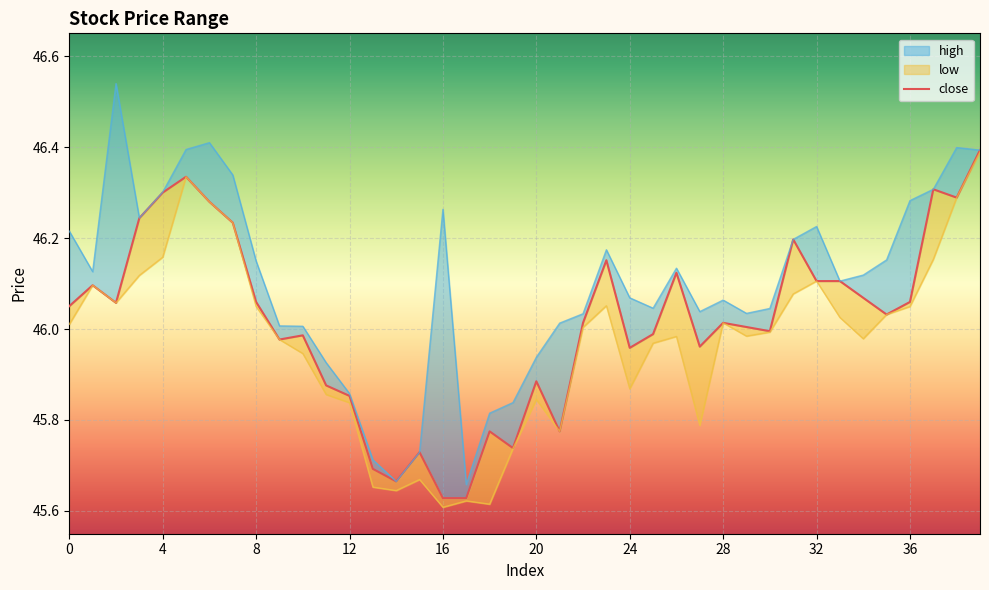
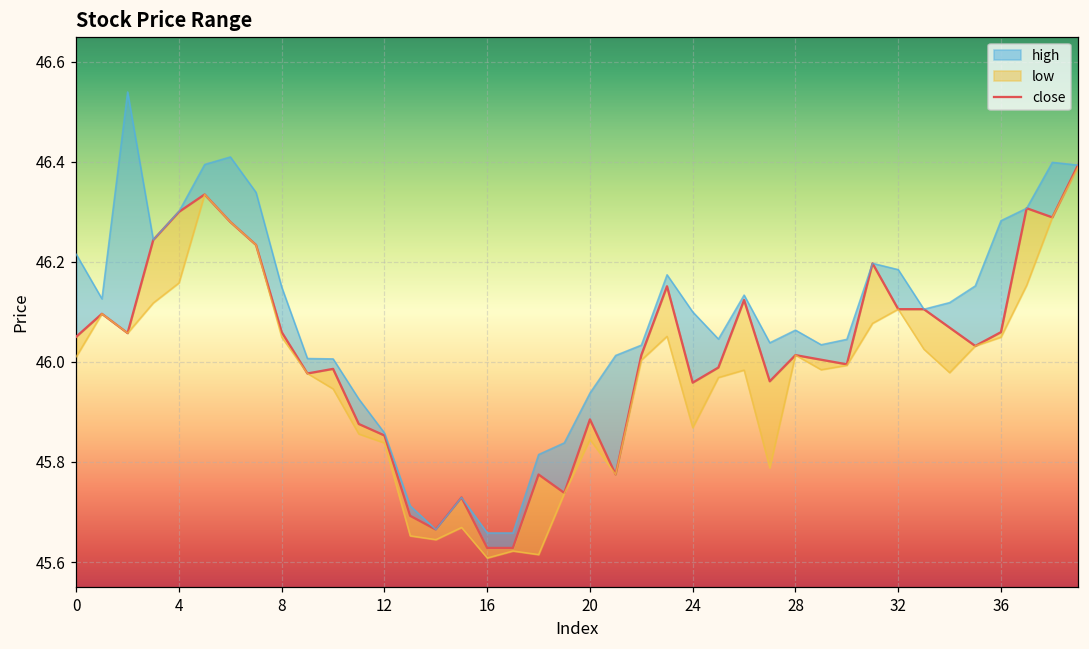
high, 16: 46.26 -> 45.66
high, 24: 46.07 -> 46.10
high, 32: 46.23 -> 46.18
